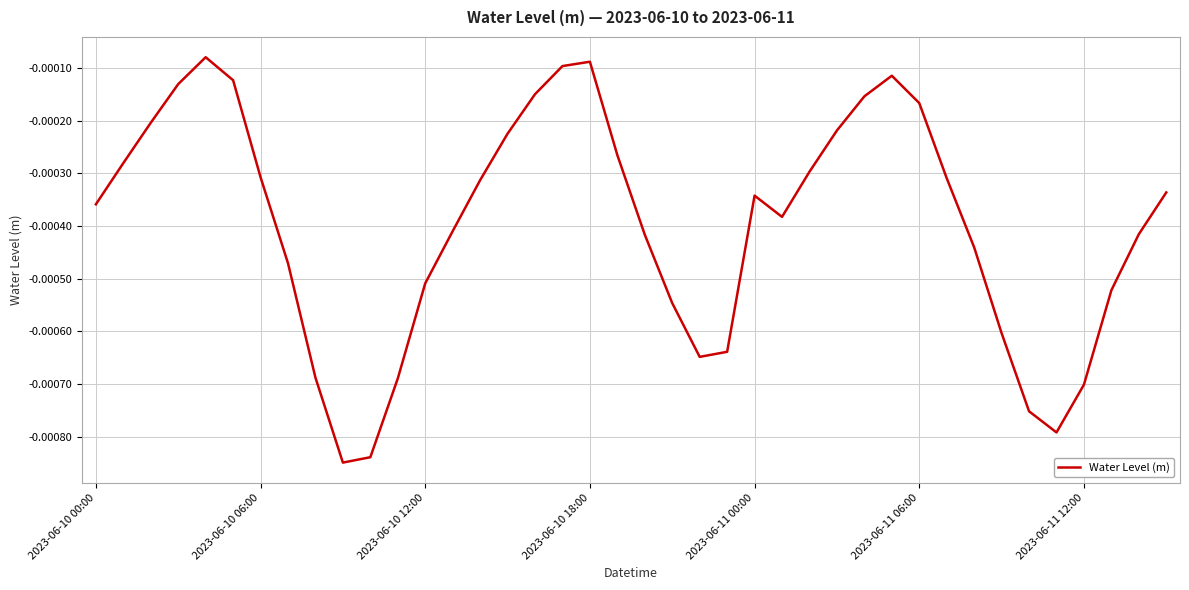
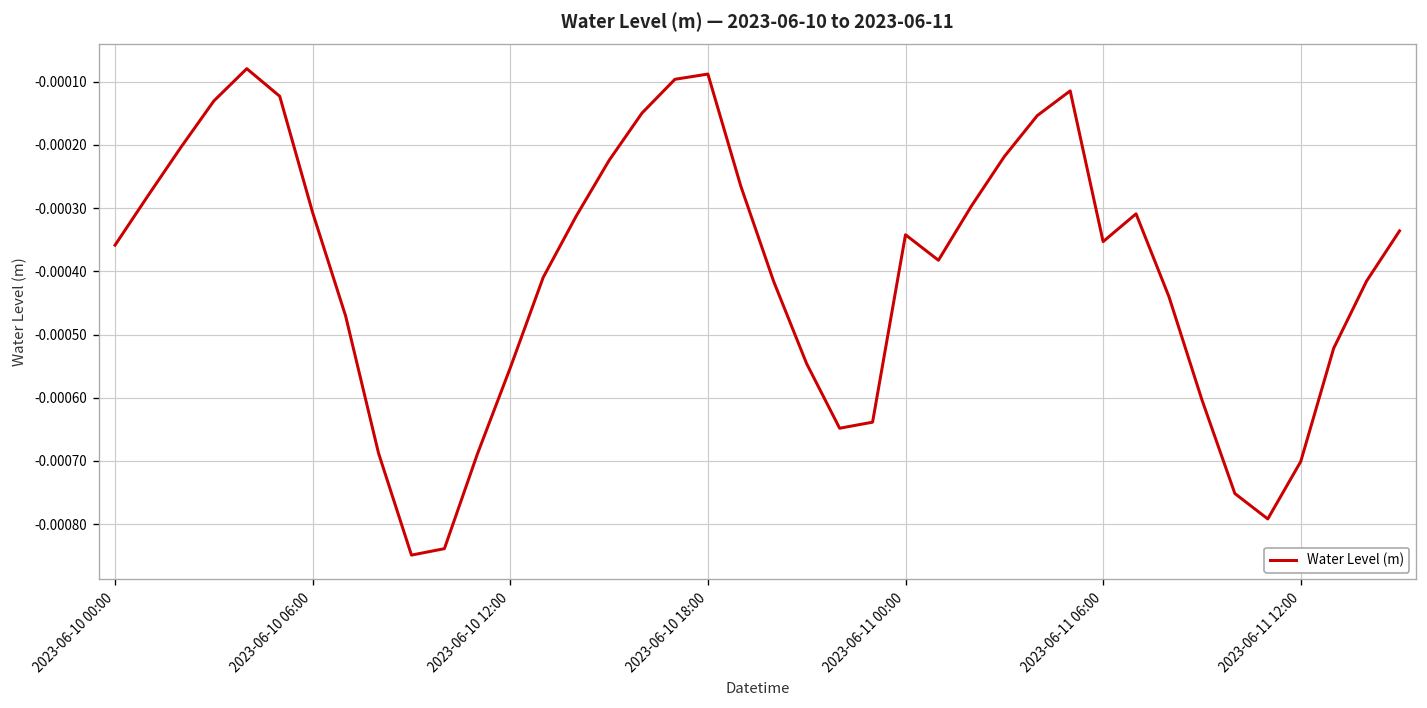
2023-06-10 12:00: -0.00051 -> -0.00055
2023-06-11 06:00: -0.00017 -> -0.00035
